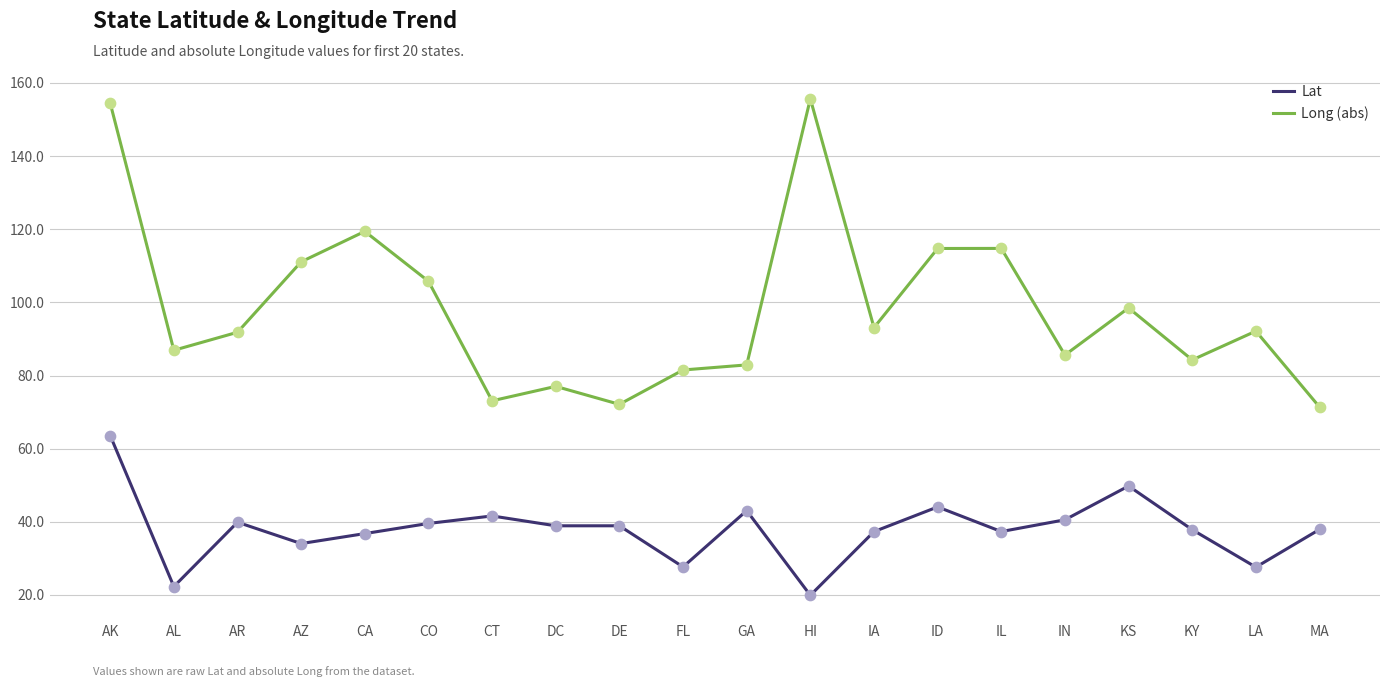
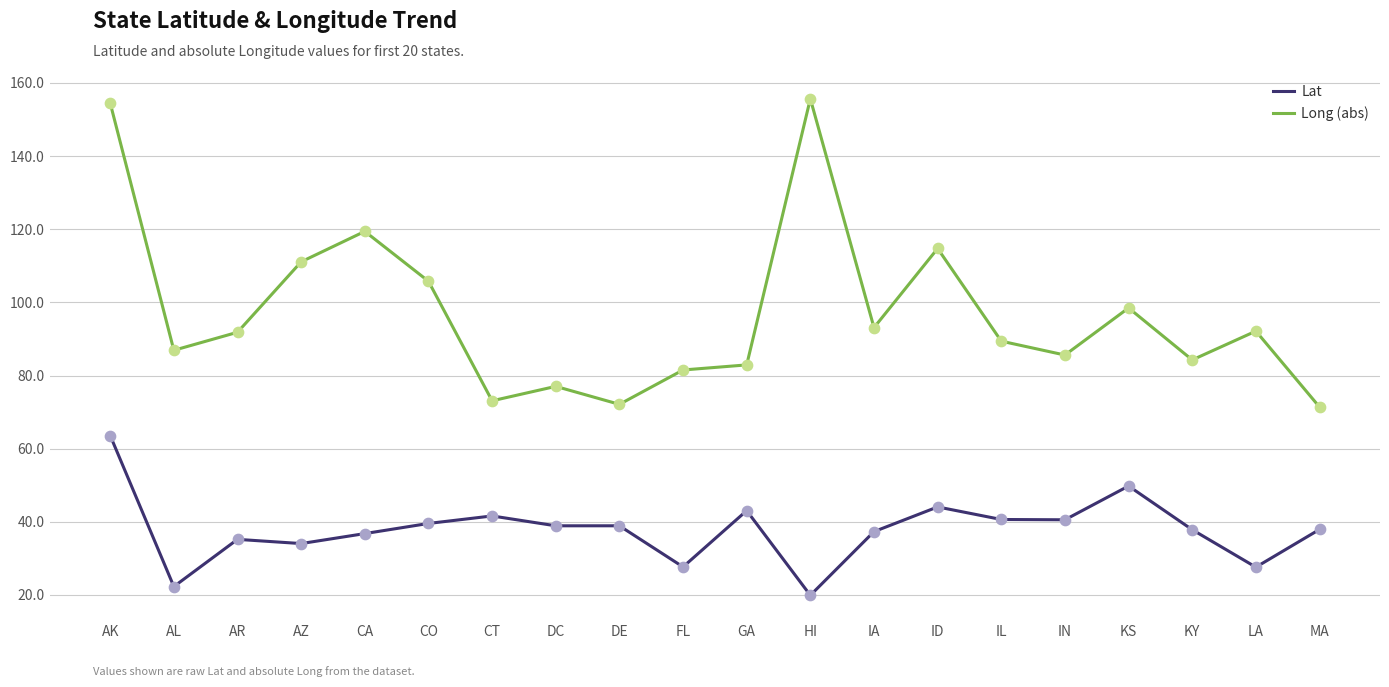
Lat, AR: 40 -> 35
Lat, IL: 37 -> 41
Long (abs), IL: 115 -> 89
